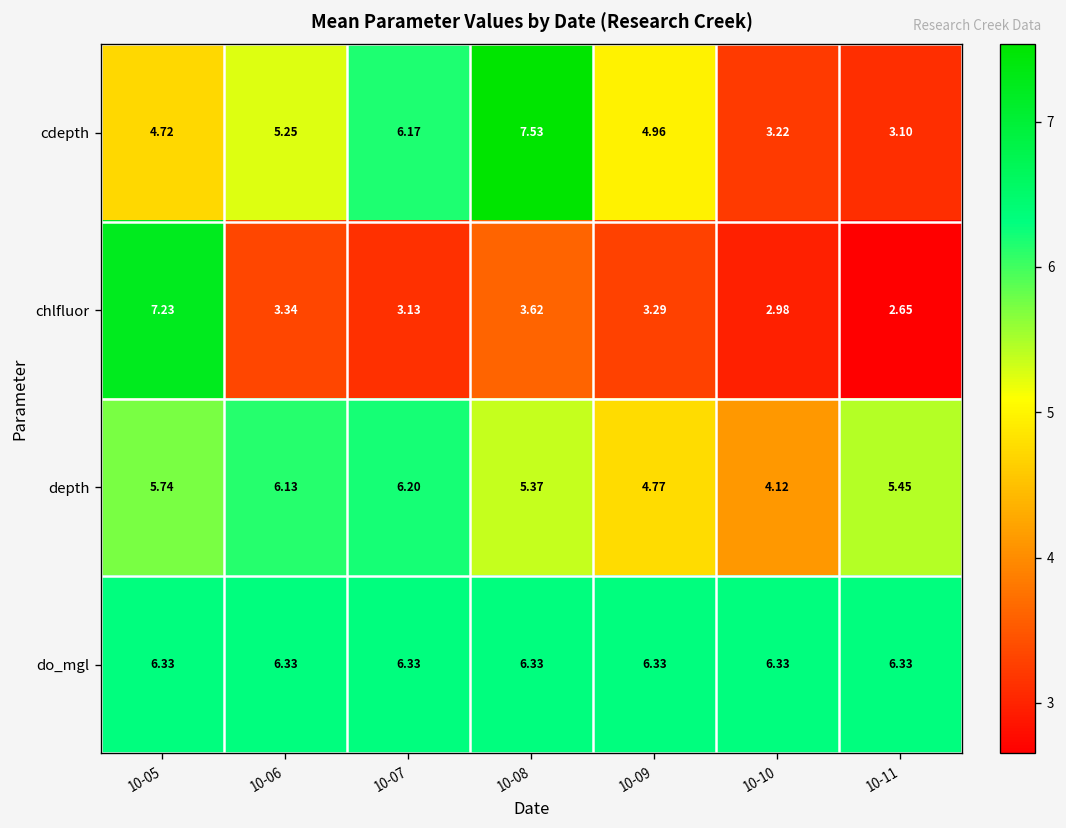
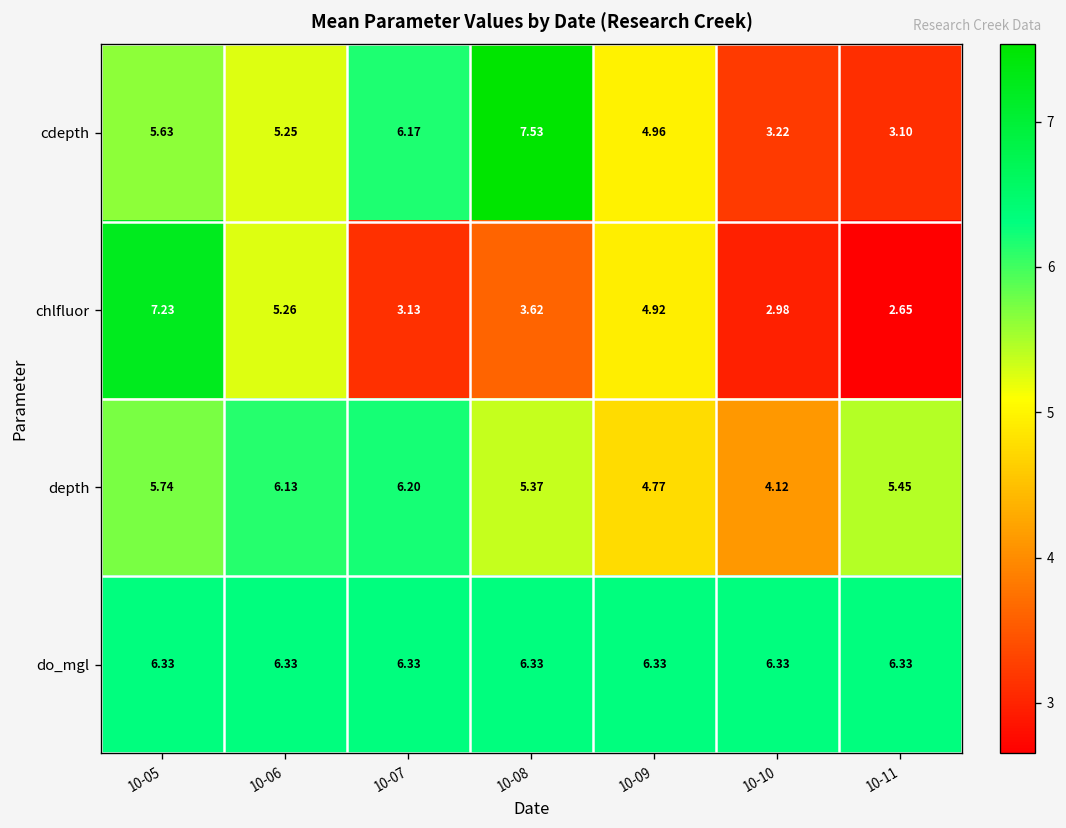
cdepth, 10-05: 4.72 -> 5.63
chlfluor, 10-06: 3.34 -> 5.26
chlfluor, 10-09: 3.29 -> 4.92
